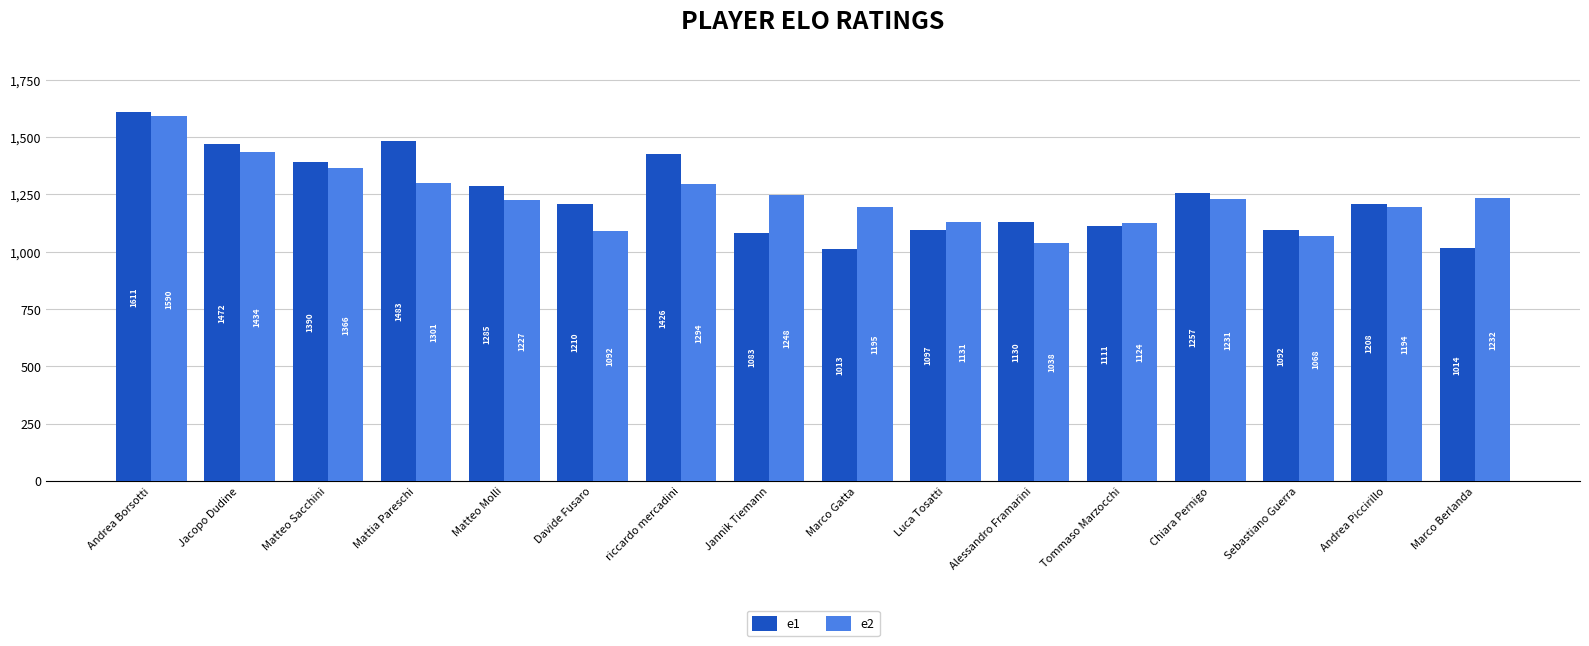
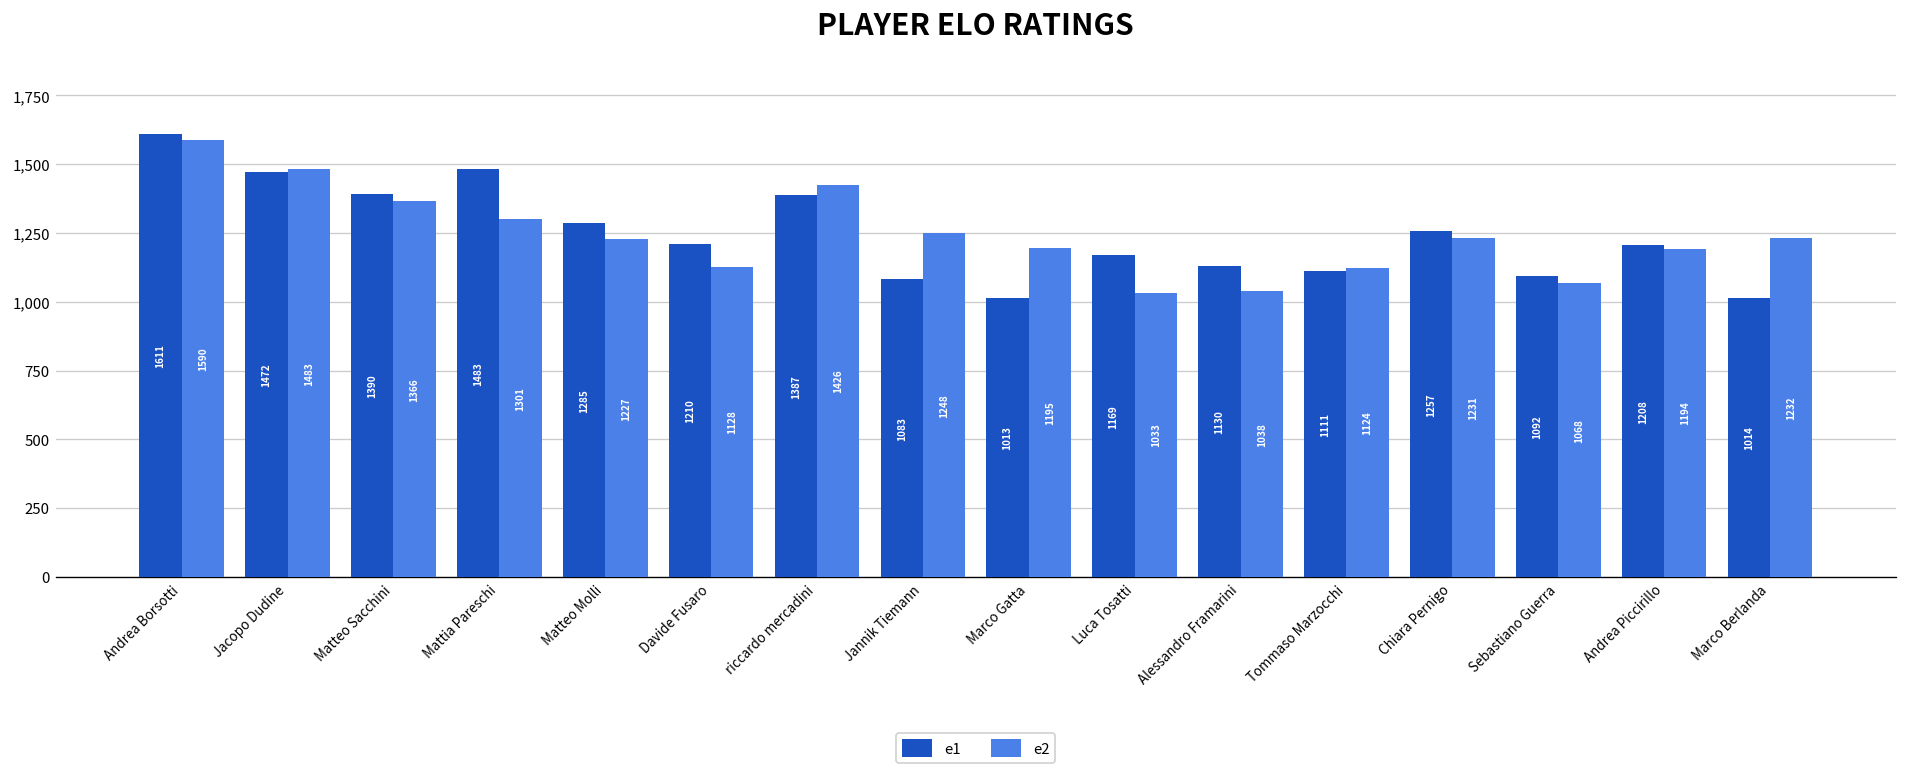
e2, Jacopo Dudine: 1434 -> 1483
e2, Davide Fusaro: 1092 -> 1128
e1, riccardo mercadini: 1426 -> 1387
e2, riccardo mercadini: 1294 -> 1426
e1, Luca Tosatti: 1097 -> 1169
e2, Luca Tosatti: 1131 -> 1033
